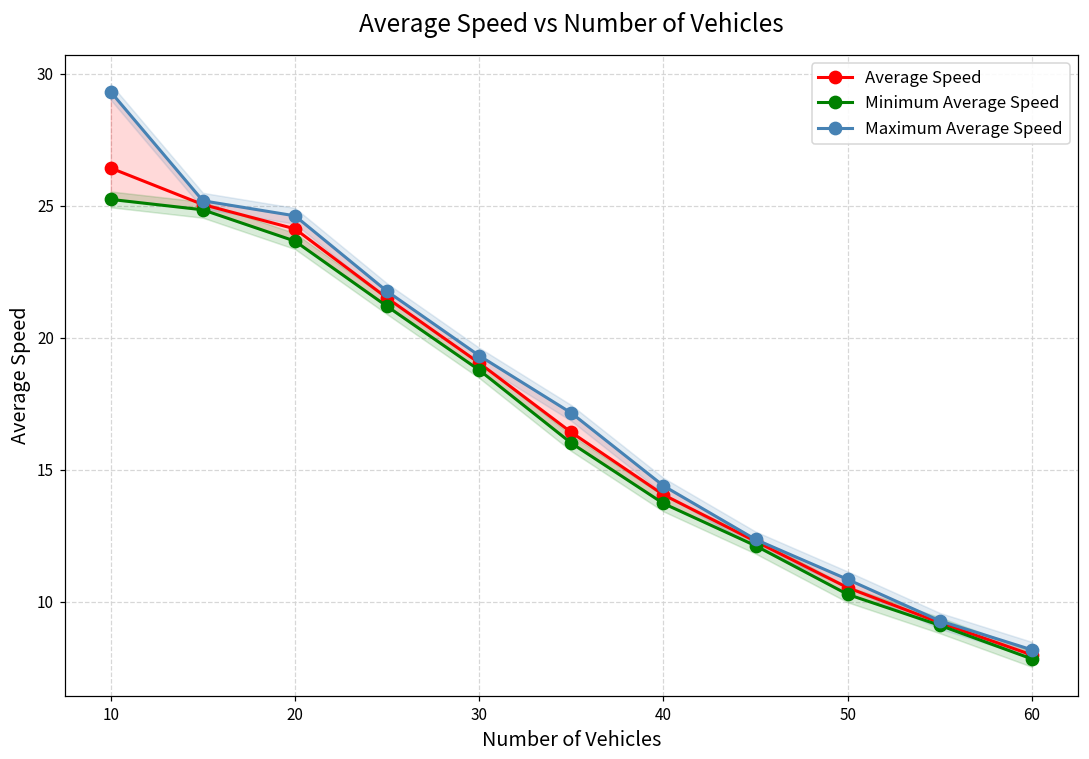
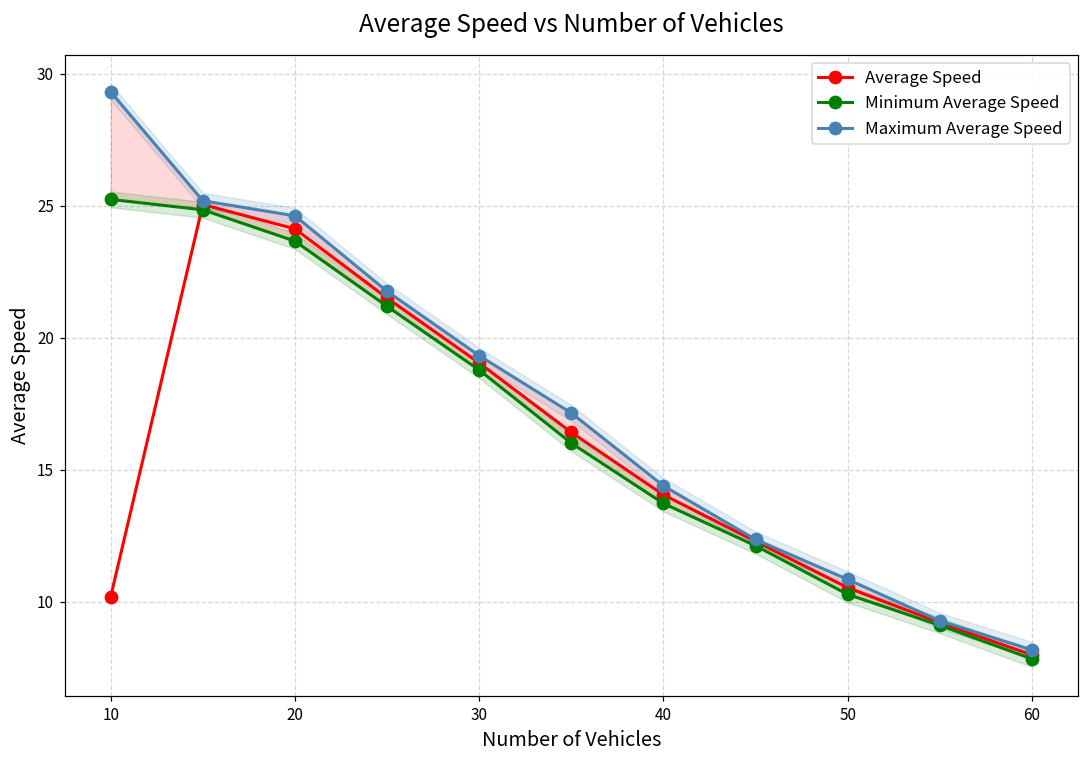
Average Speed, 10: 26.4 -> 10.2
